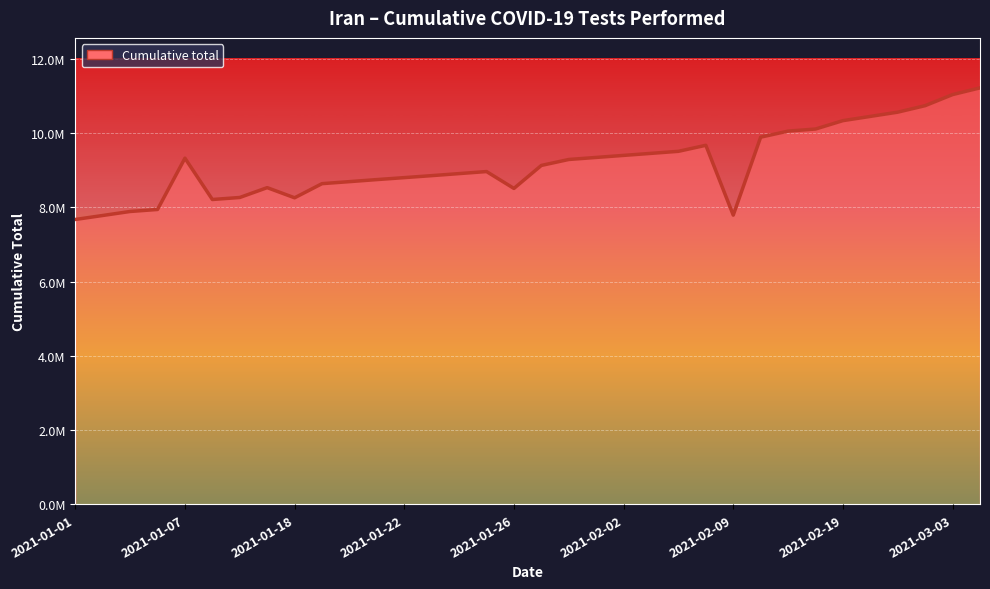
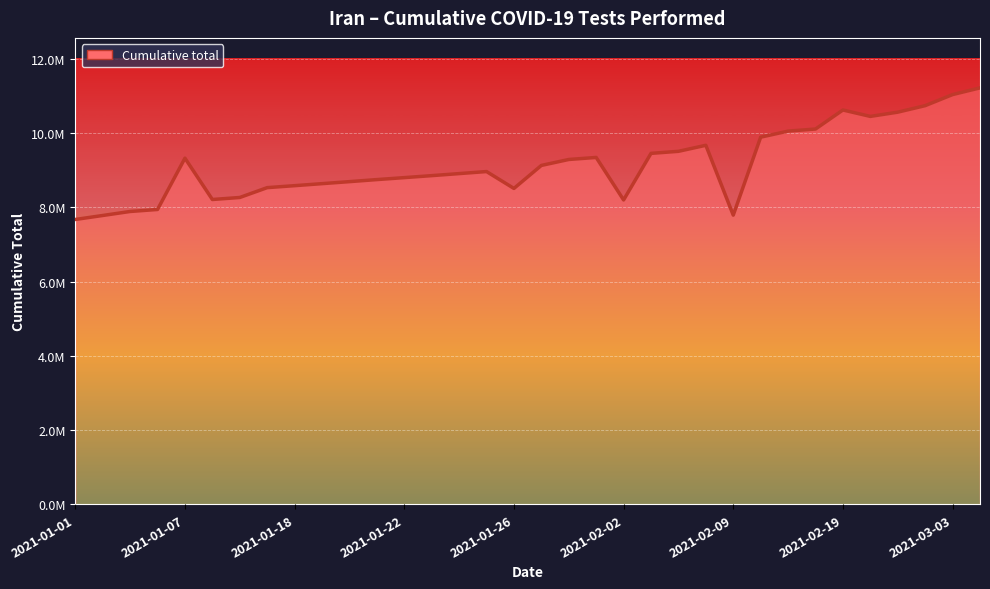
2021-01-18: 8300000 -> 8600000
2021-02-02: 9400000 -> 8200000
2021-02-19: 10300000 -> 10600000
